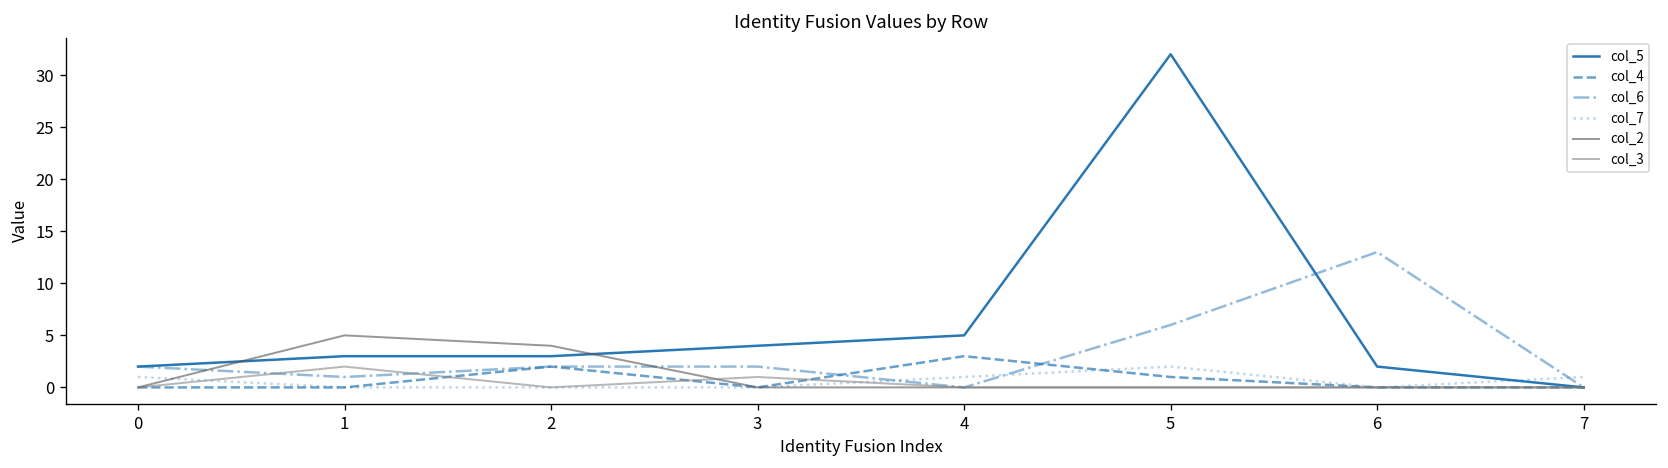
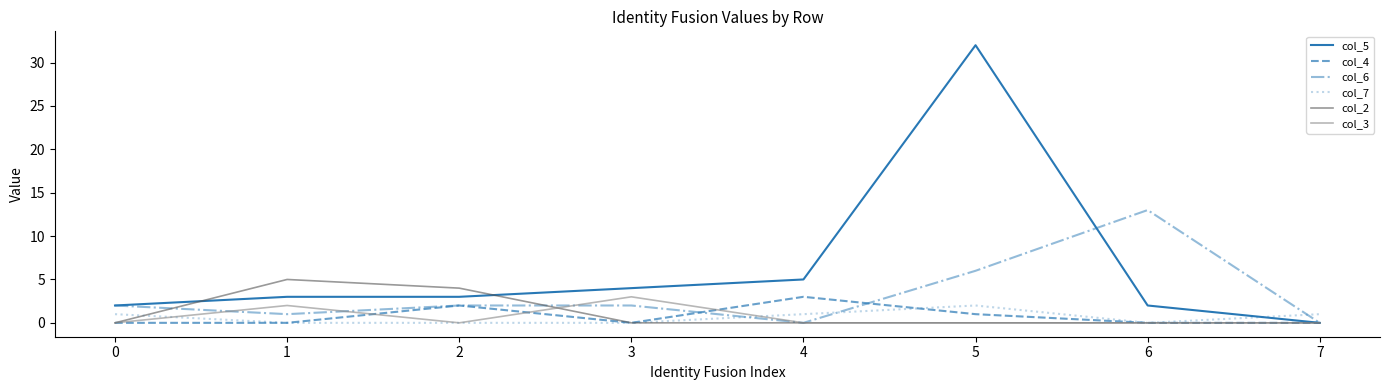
col_3, 3: 1 -> 3
